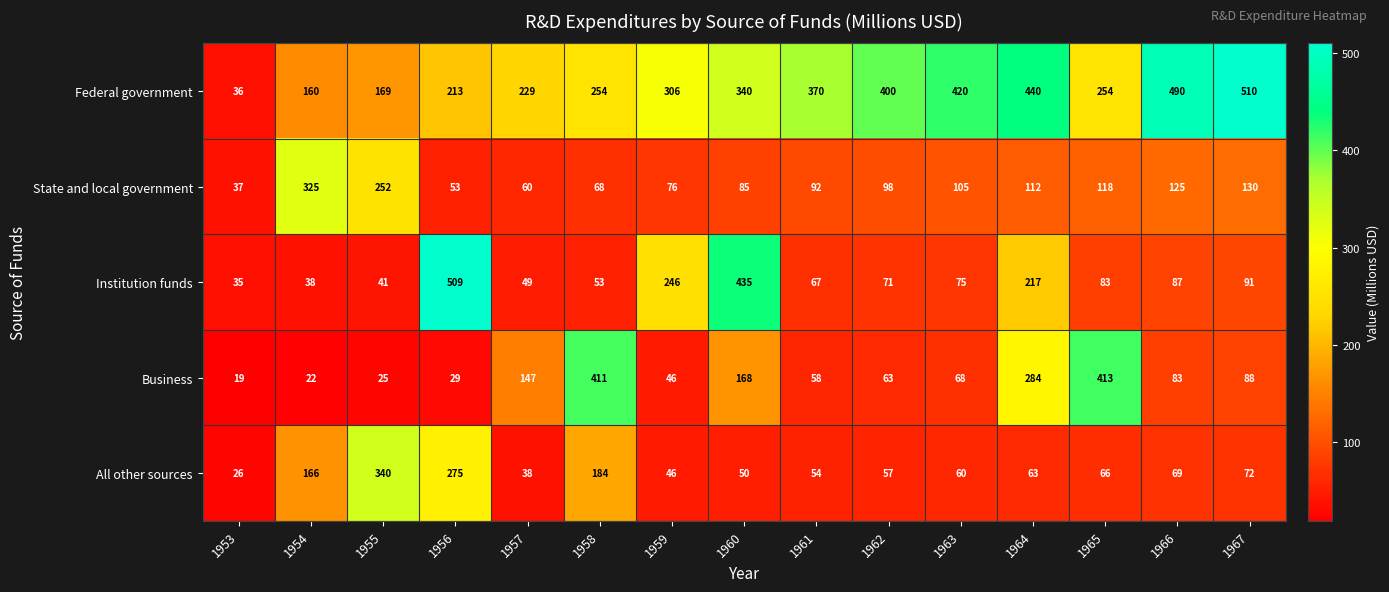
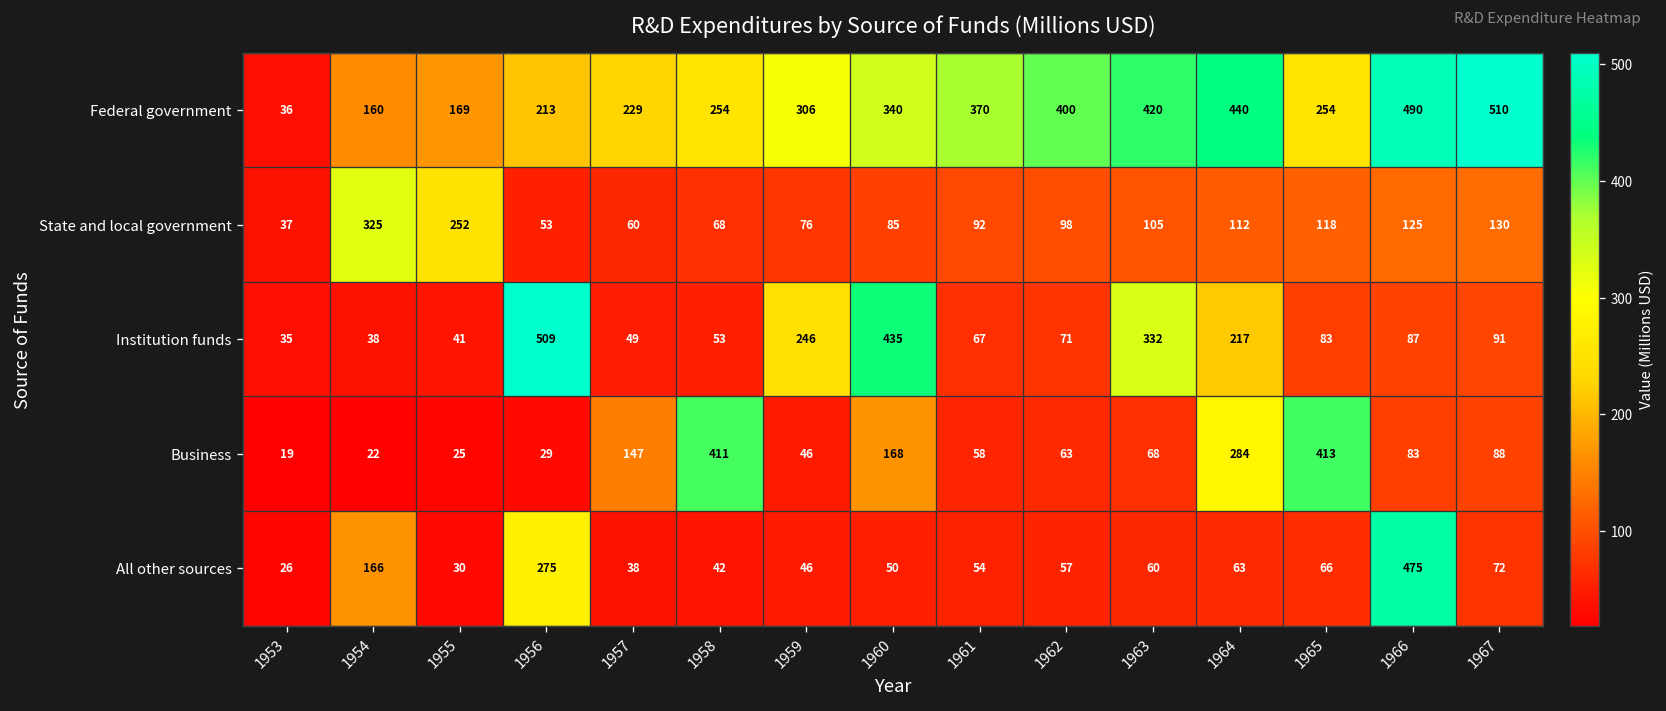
Institution funds, 1963: 75 -> 332
All other sources, 1955: 340 -> 30
All other sources, 1958: 184 -> 42
All other sources, 1966: 69 -> 475
